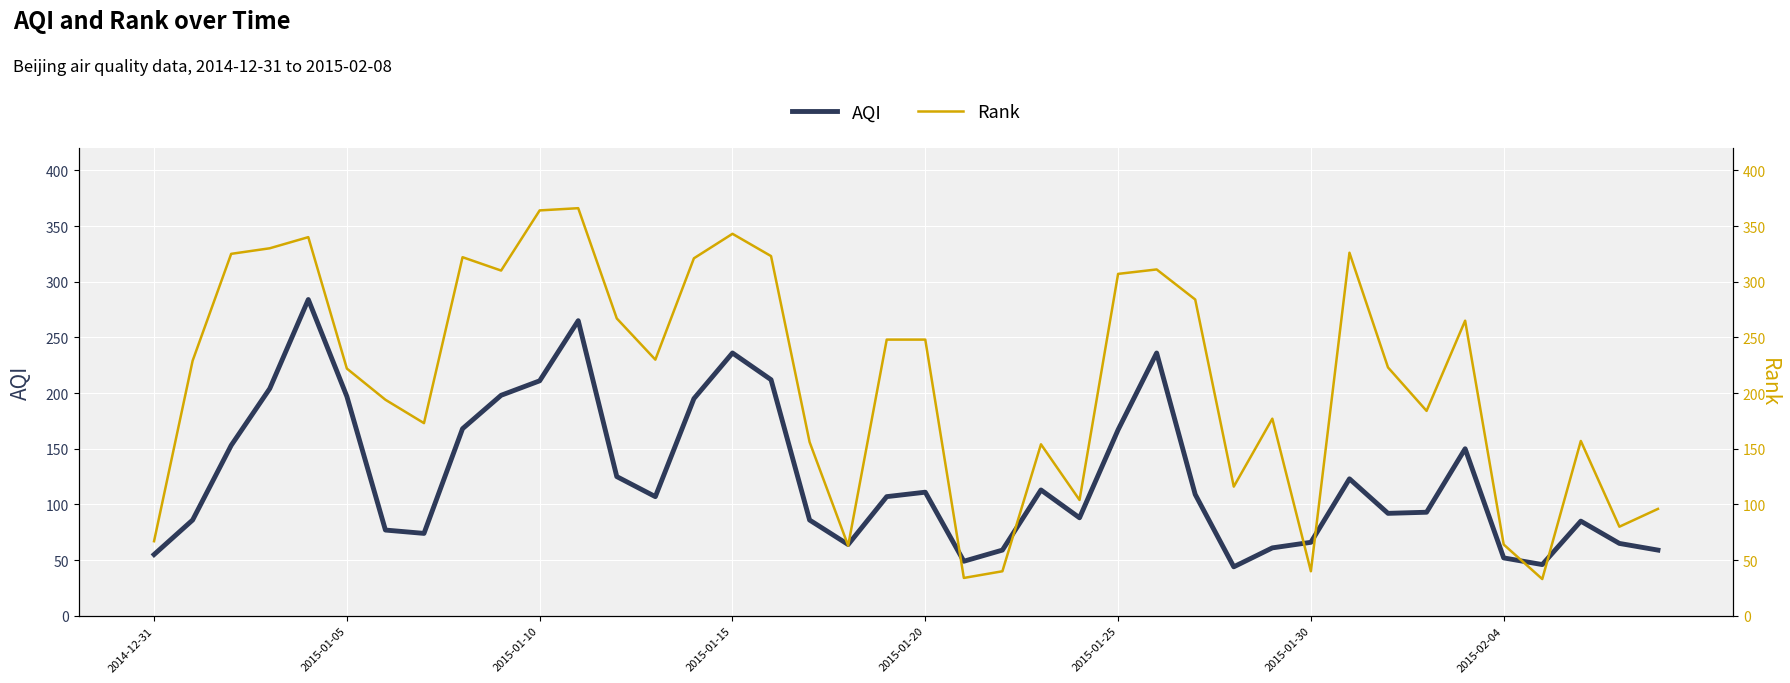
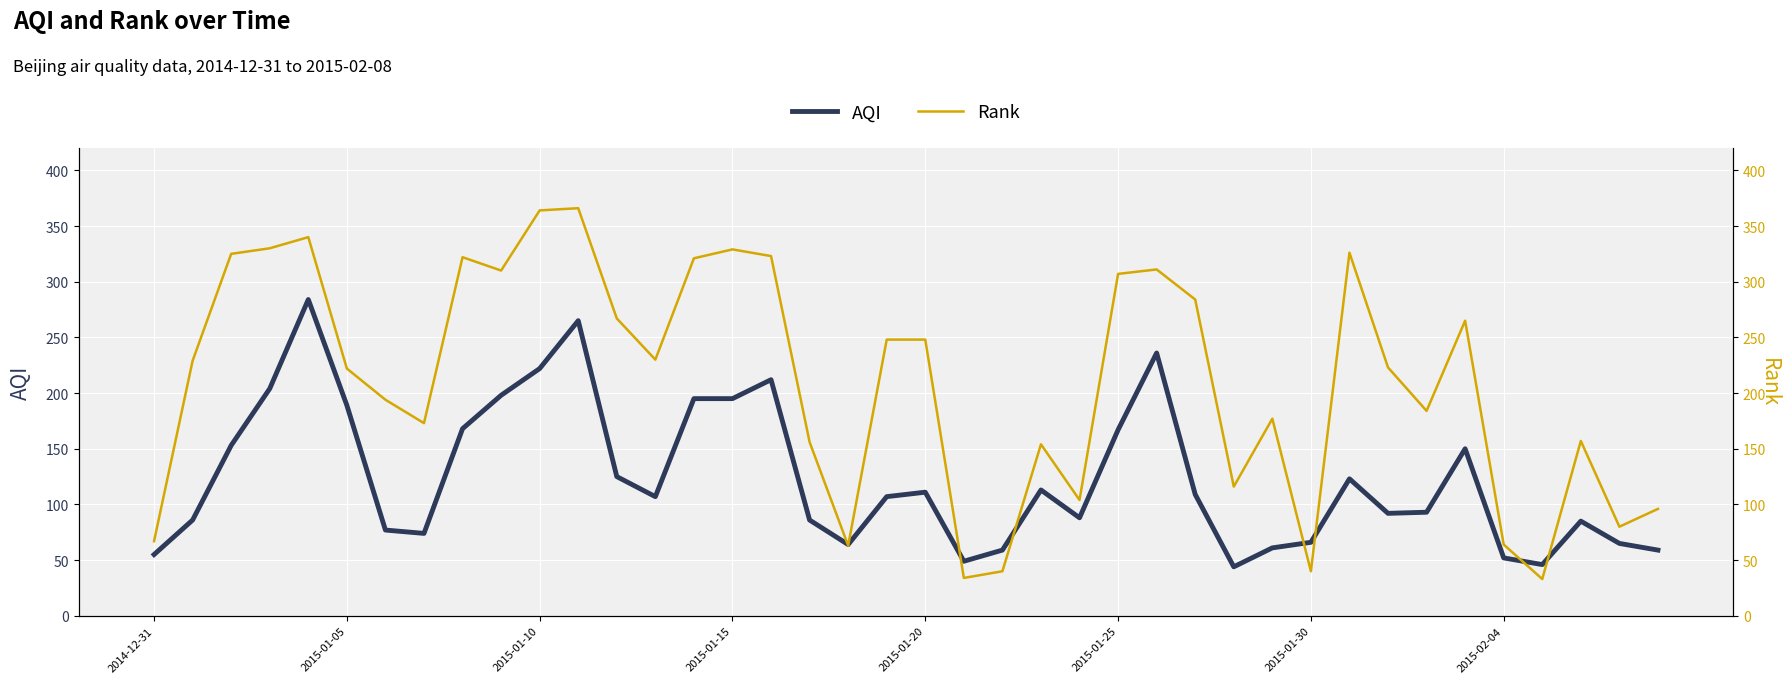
AQI, 2015-01-05: 197 -> 189
AQI, 2015-01-10: 211 -> 222
AQI, 2015-01-15: 236 -> 195
Rank, 2015-01-15: 343 -> 329
